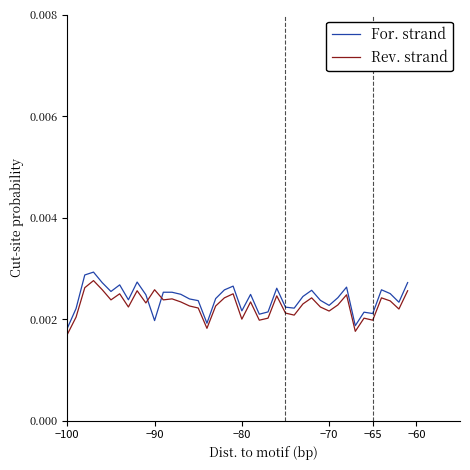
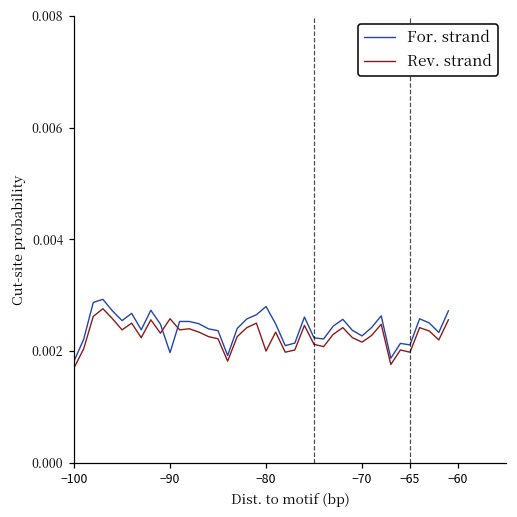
For. strand, −80: 0.0022 -> 0.0028
